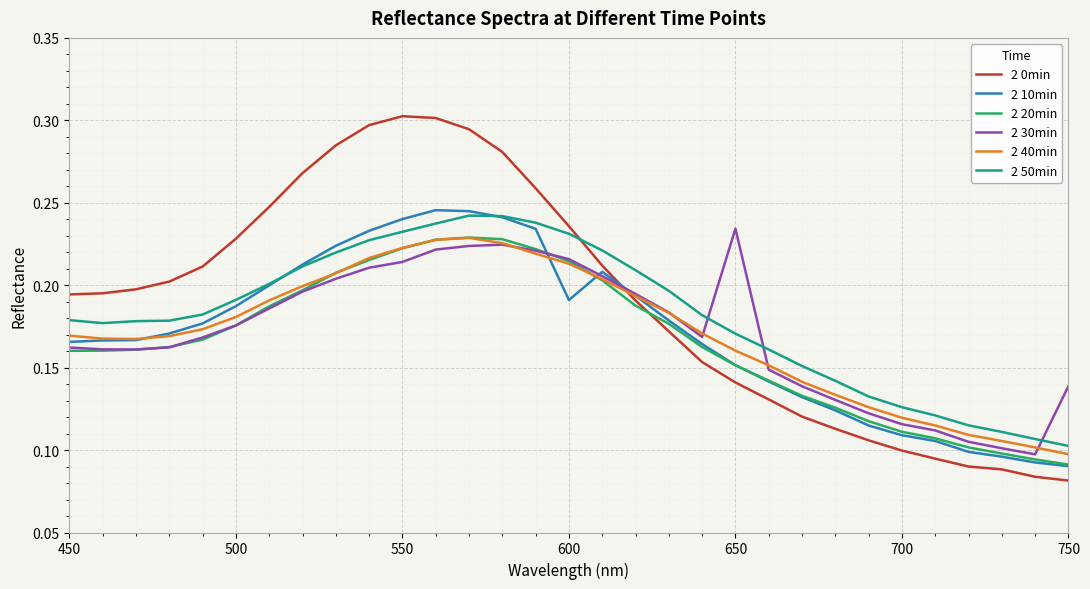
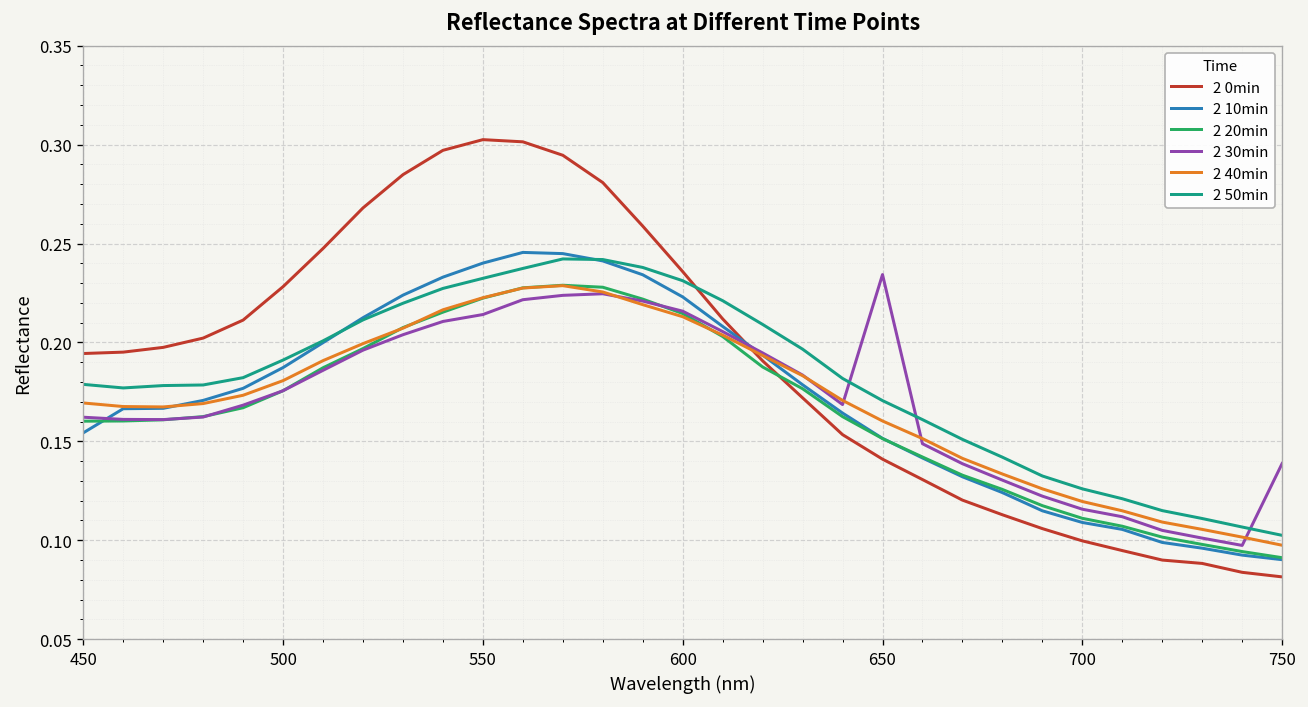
2 10min, 450: 0.166 -> 0.154
2 10min, 600: 0.191 -> 0.223
